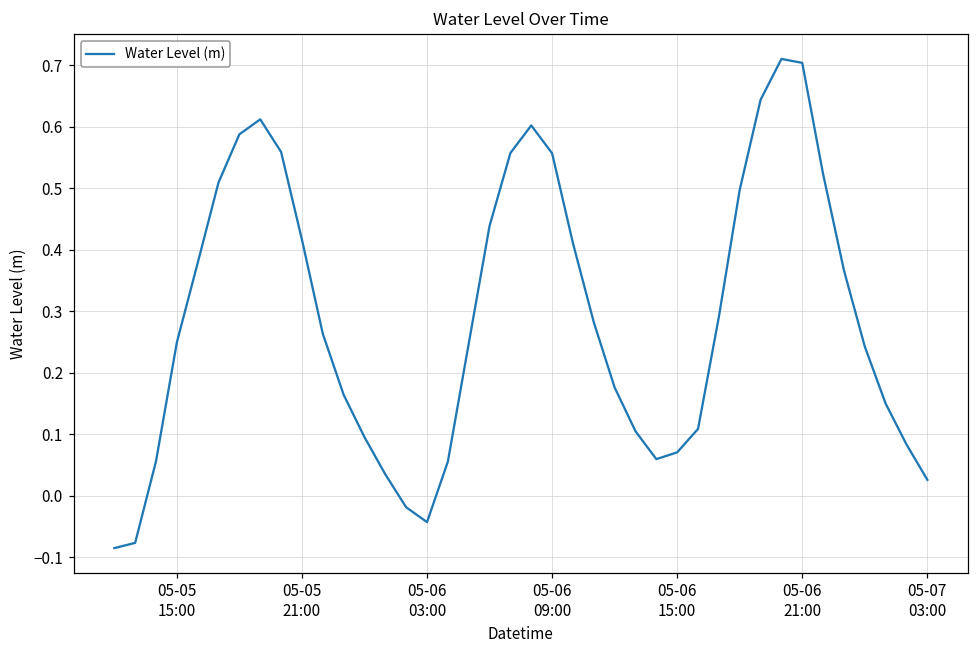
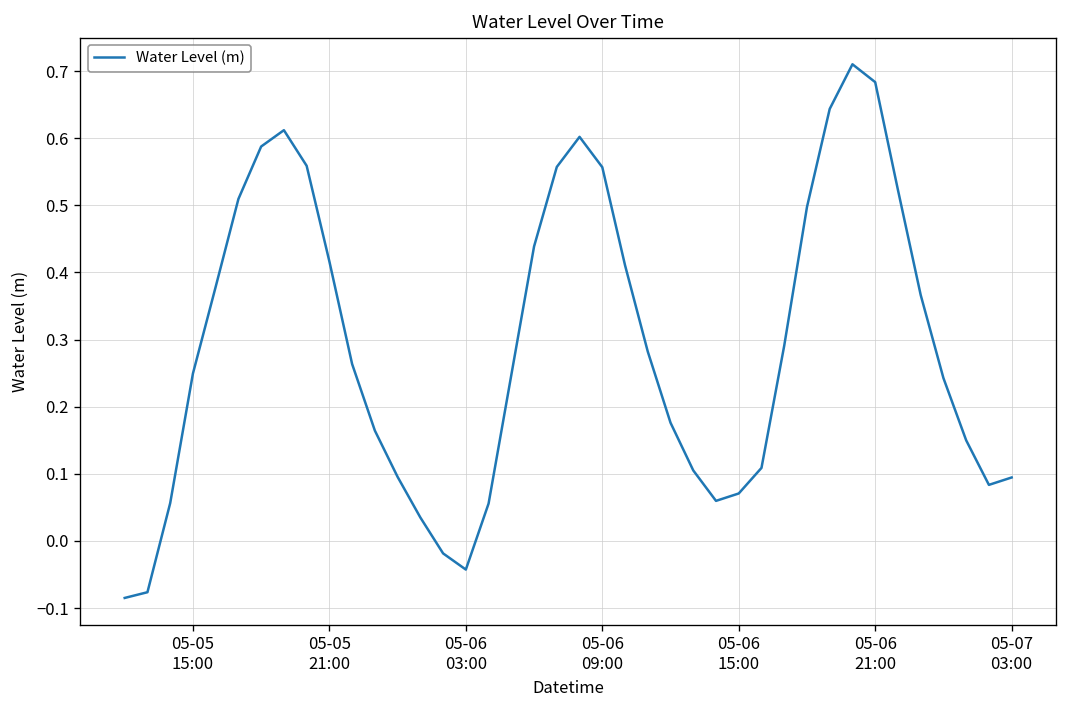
05-06 21:00: 0.70 -> 0.68
05-07 03:00: 0.03 -> 0.09
